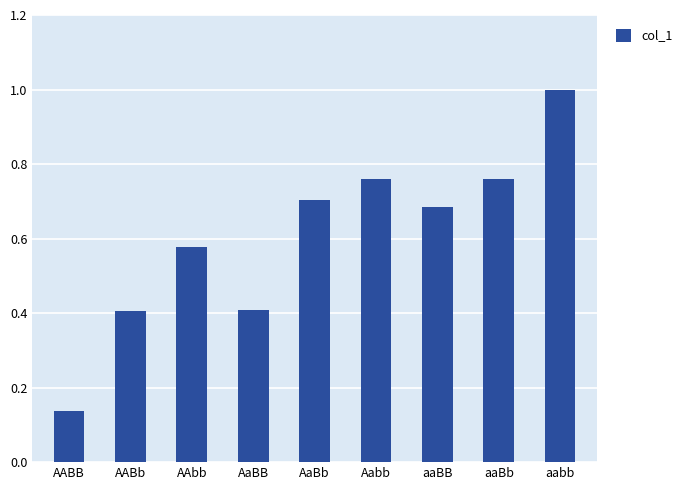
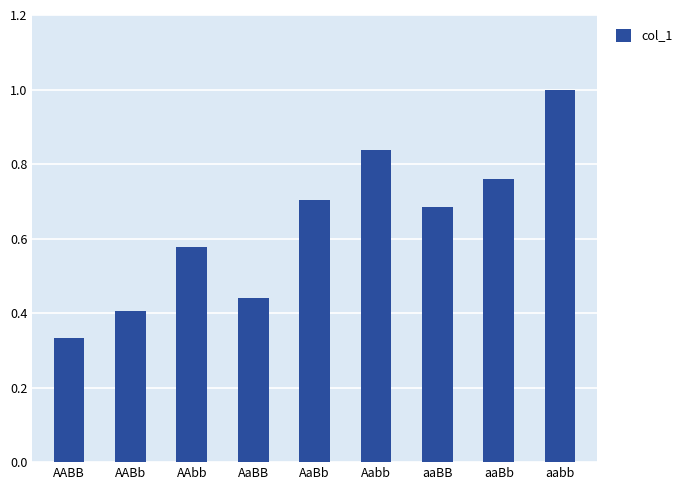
AABB: 0.14 -> 0.33
AaBB: 0.41 -> 0.44
Aabb: 0.76 -> 0.84
